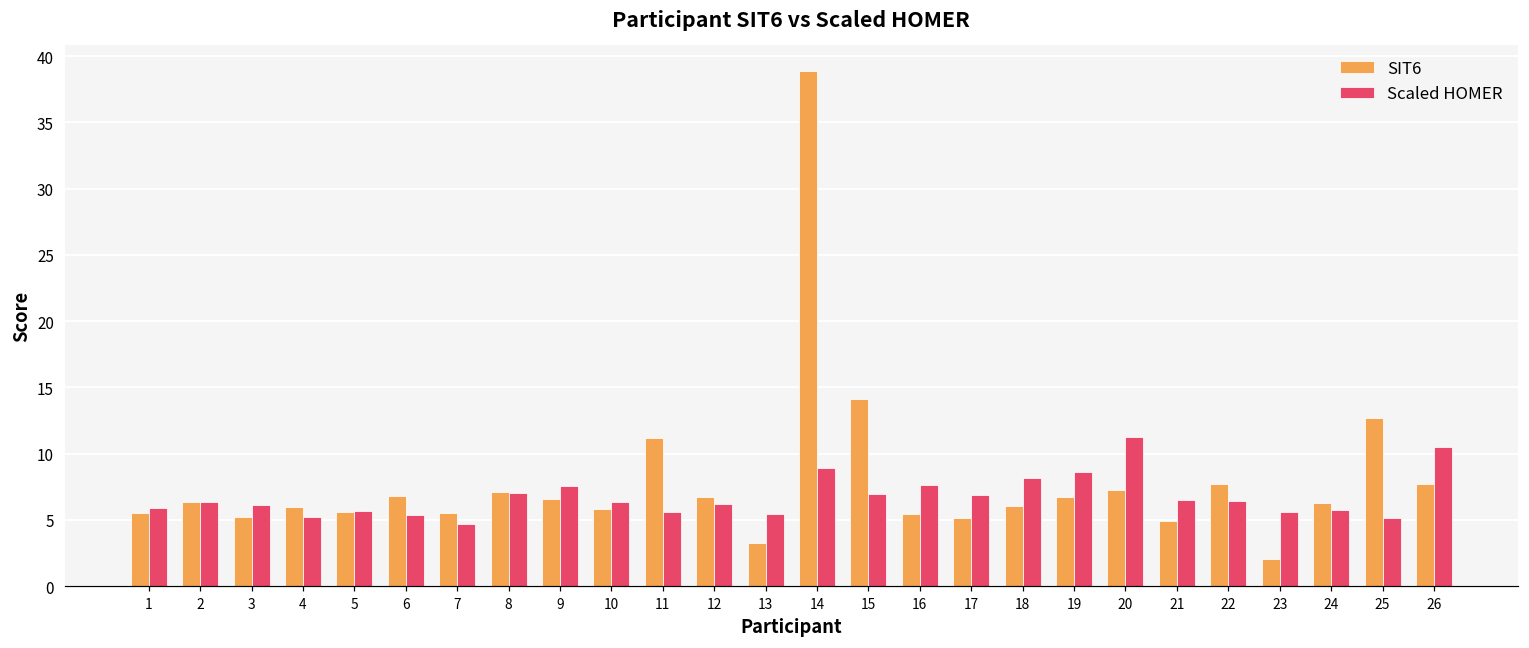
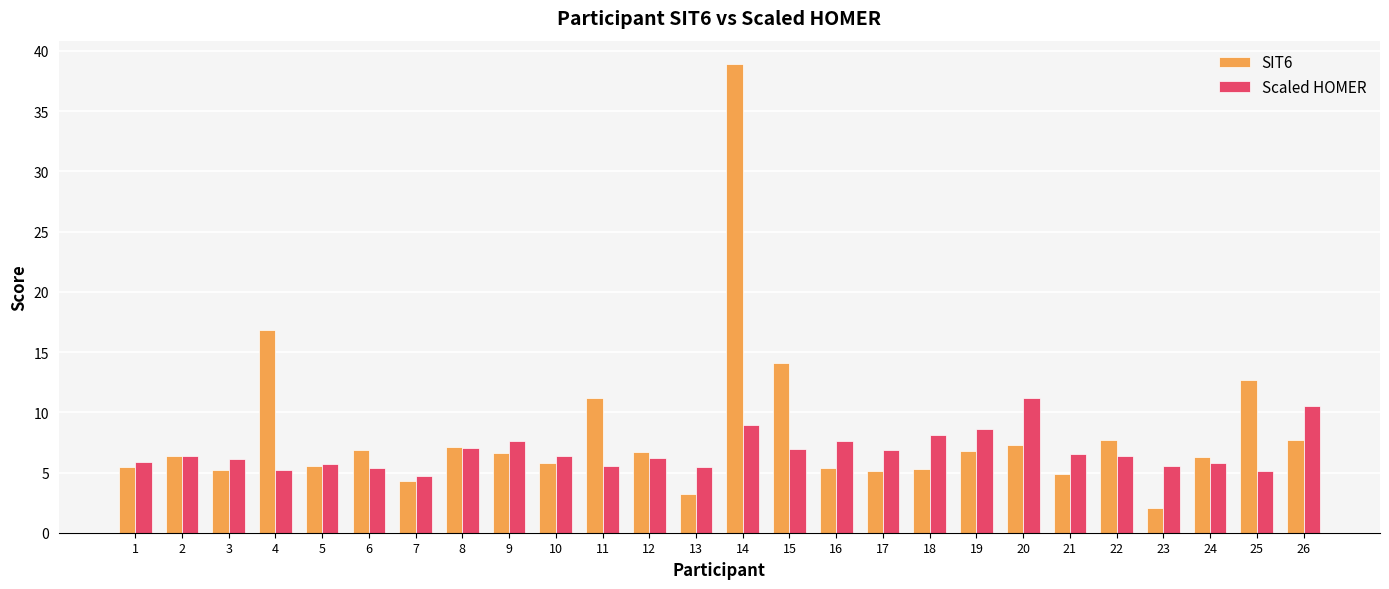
SIT6, 4: 6.0 -> 16.8
SIT6, 7: 5.5 -> 4.3
SIT6, 18: 6.0 -> 5.3
